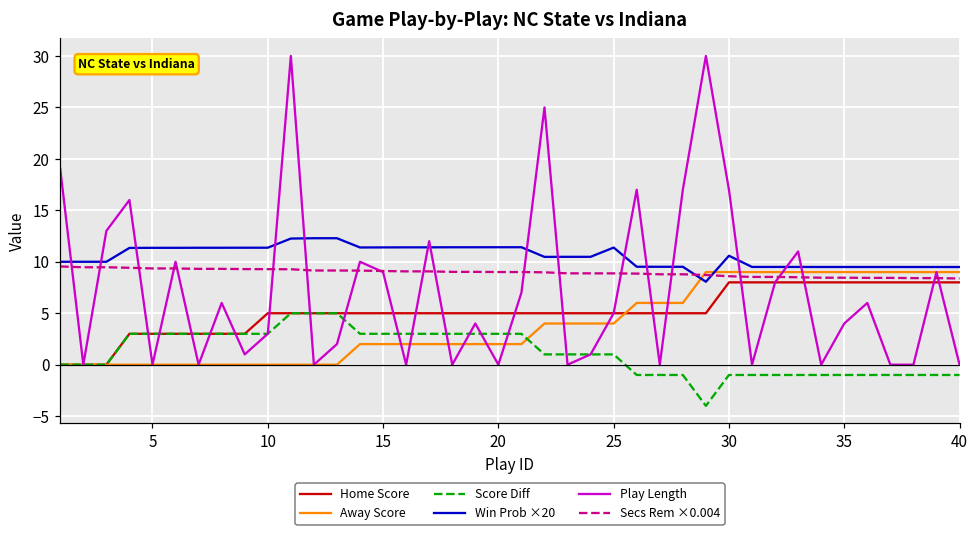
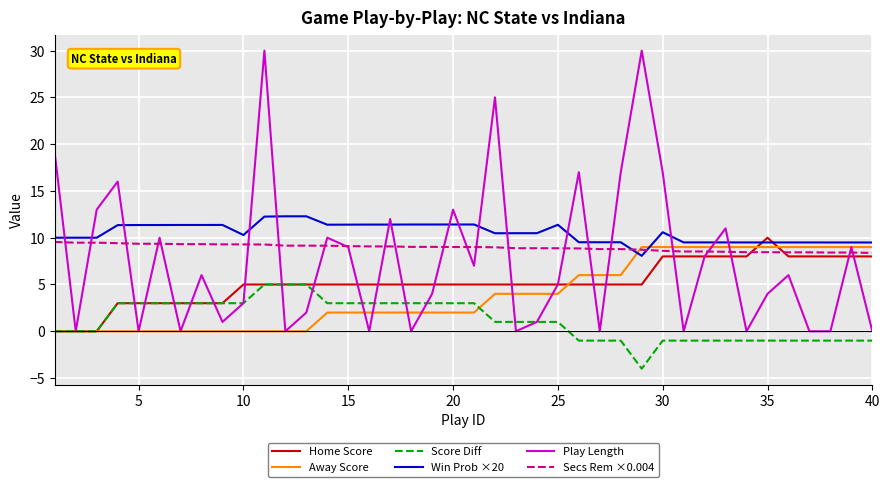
Win Prob ×20, 10: 11 -> 10
Play Length, 20: 0 -> 13
Home Score, 35: 8 -> 10
